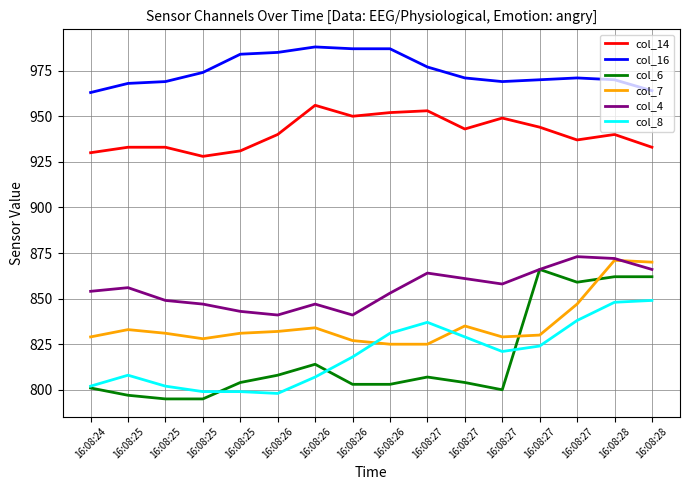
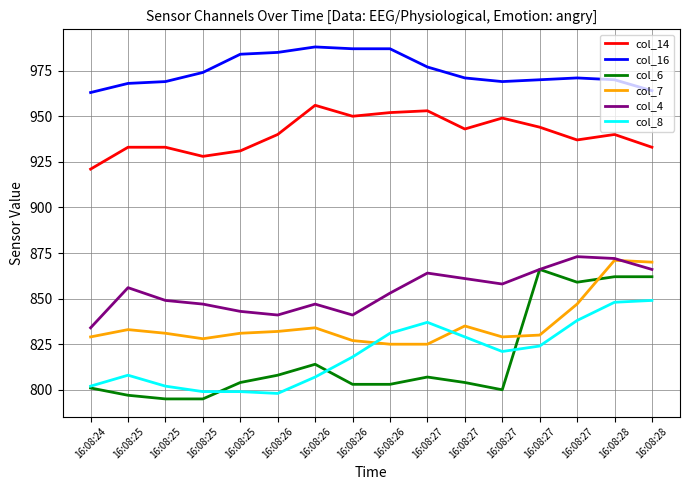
col_14, 16:08:24: 930 -> 921
col_4, 16:08:24: 854 -> 834
